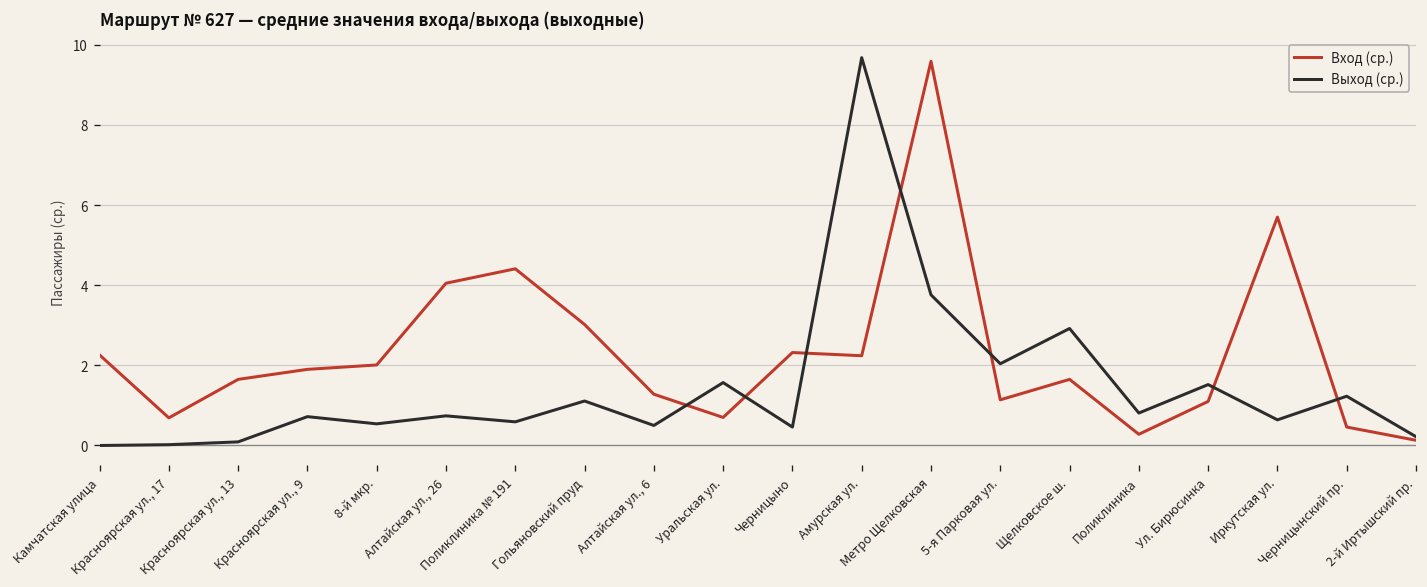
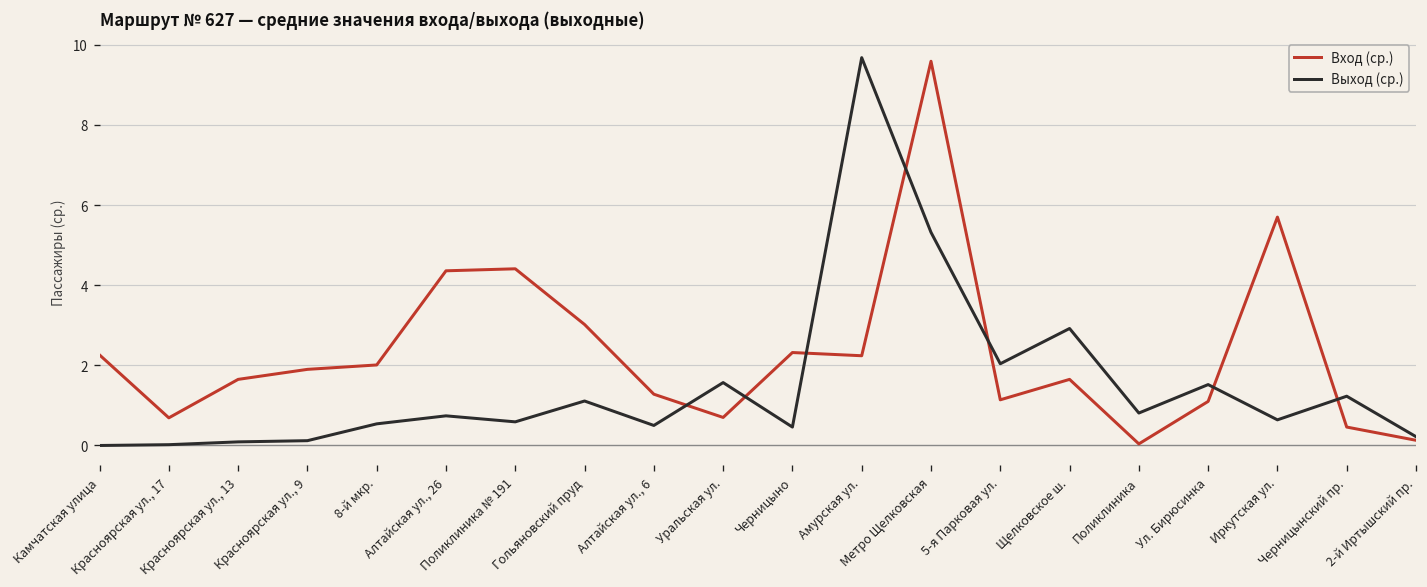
Выход (ср.), Красноярская ул., 9: 0.7 -> 0.1
Вход (ср.), Алтайская ул., 26: 4.1 -> 4.4
Выход (ср.), Метро Щелковская: 3.8 -> 5.3
Вход (ср.), Поликлиника: 0.3 -> 0.0
